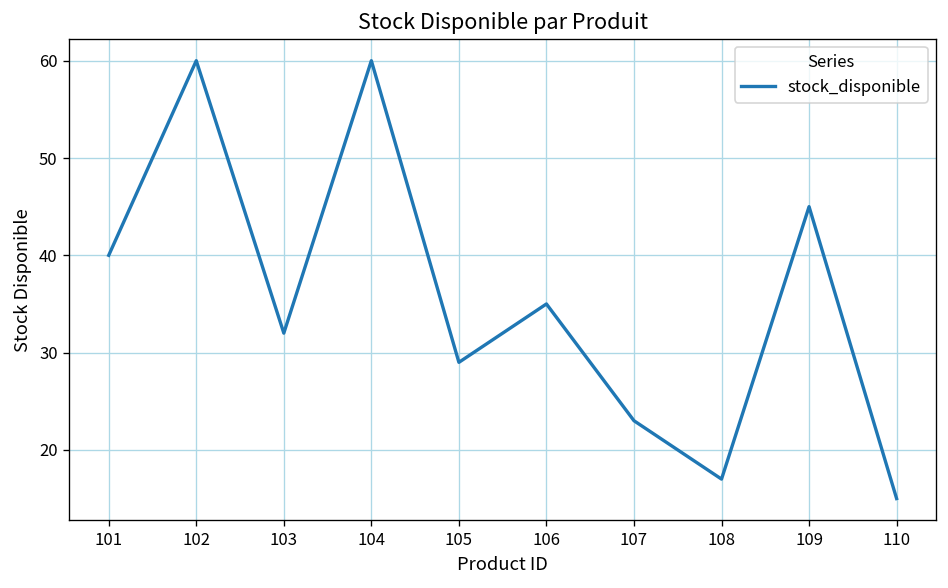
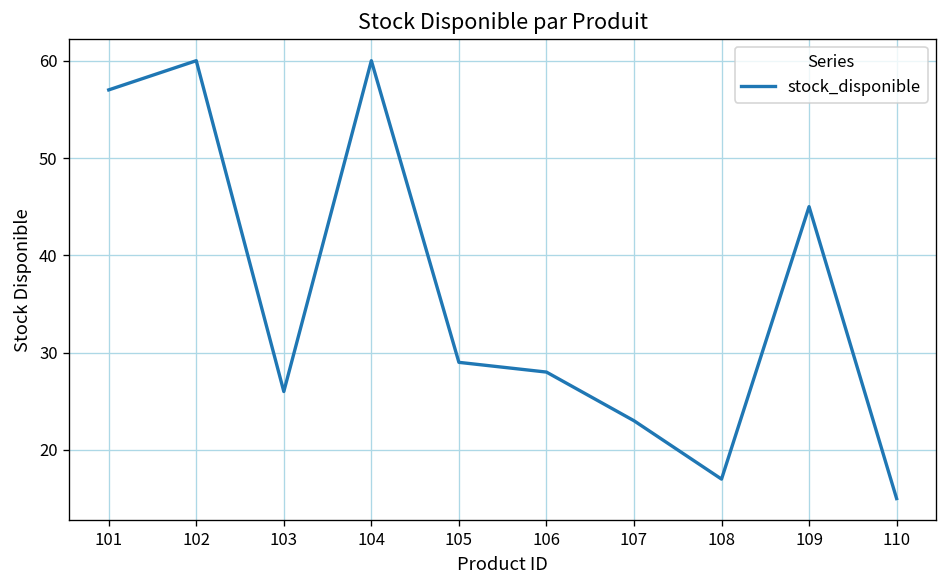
101: 40 -> 57
103: 32 -> 26
106: 35 -> 28
